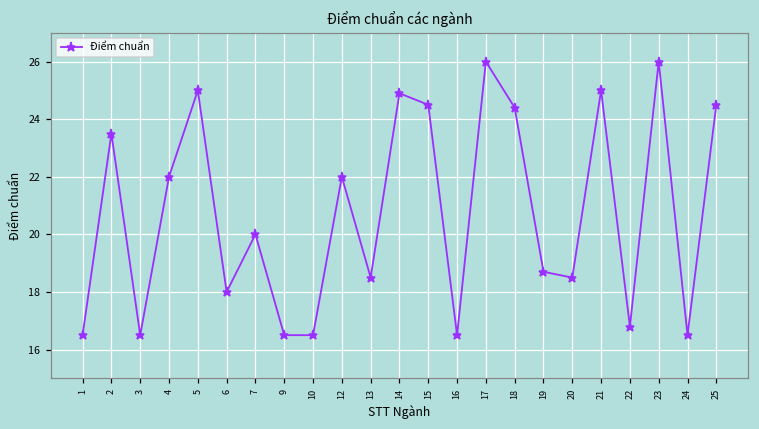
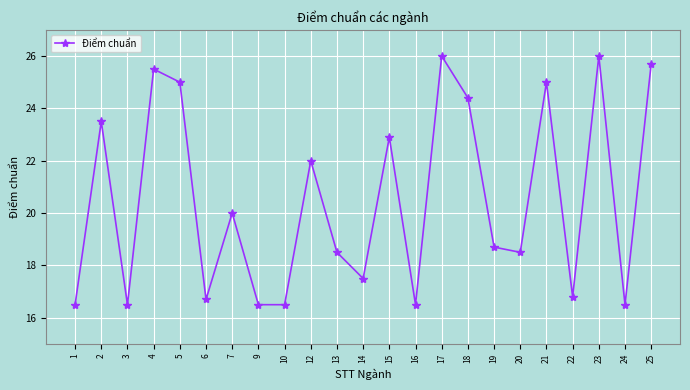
4: 22.0 -> 25.5
6: 18.0 -> 16.7
14: 24.9 -> 17.5
15: 24.5 -> 22.9
25: 24.5 -> 25.7
